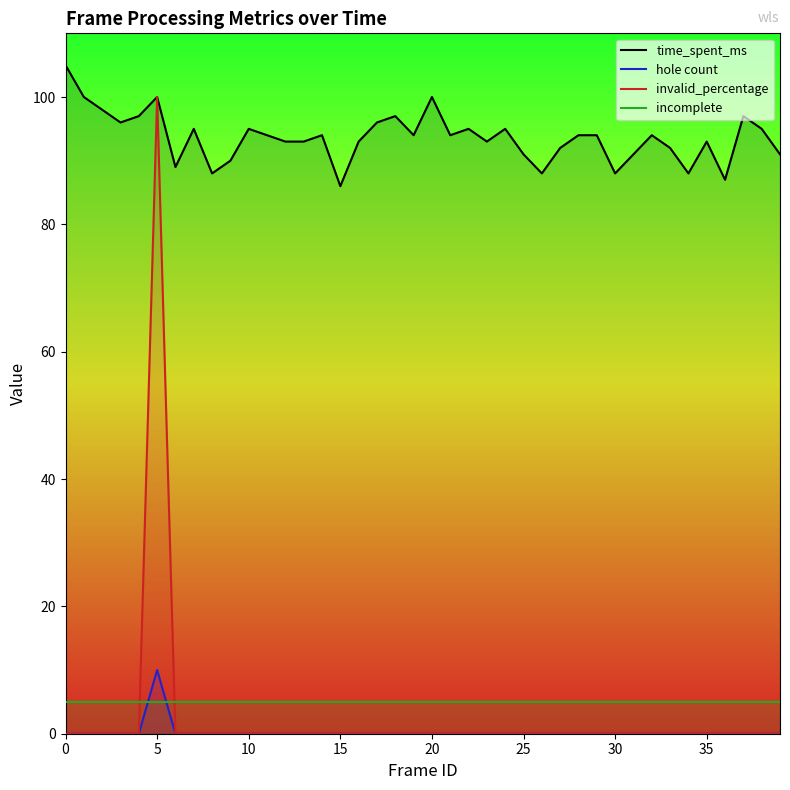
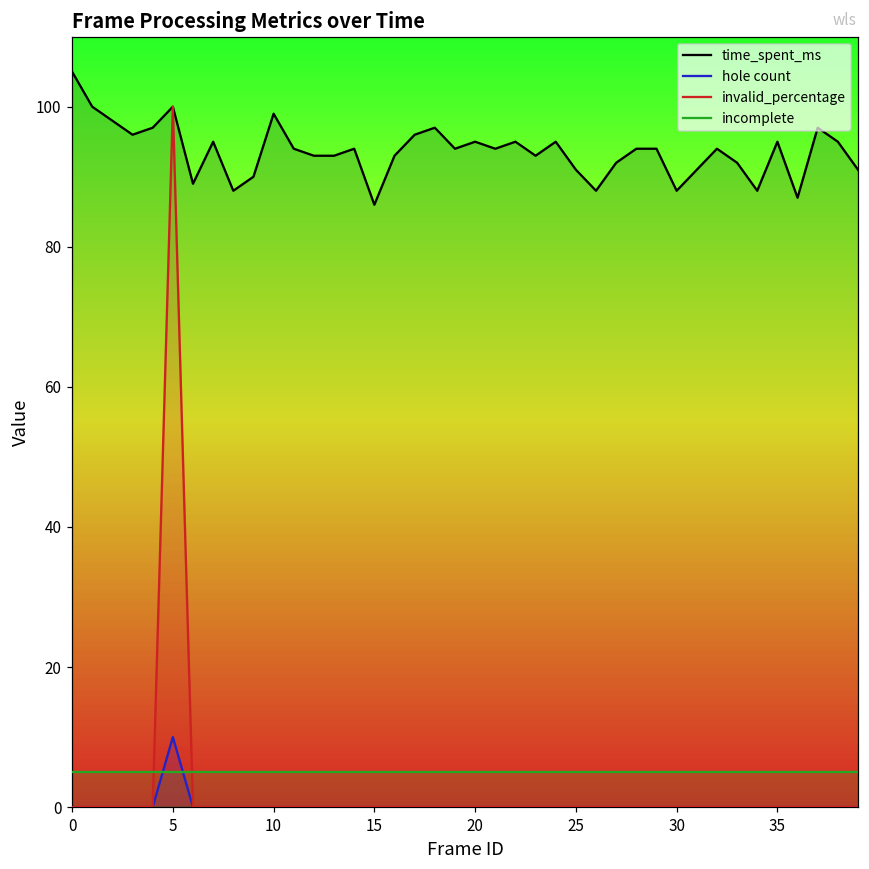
time_spent_ms, 10: 95 -> 99
time_spent_ms, 20: 100 -> 95
time_spent_ms, 35: 93 -> 95
